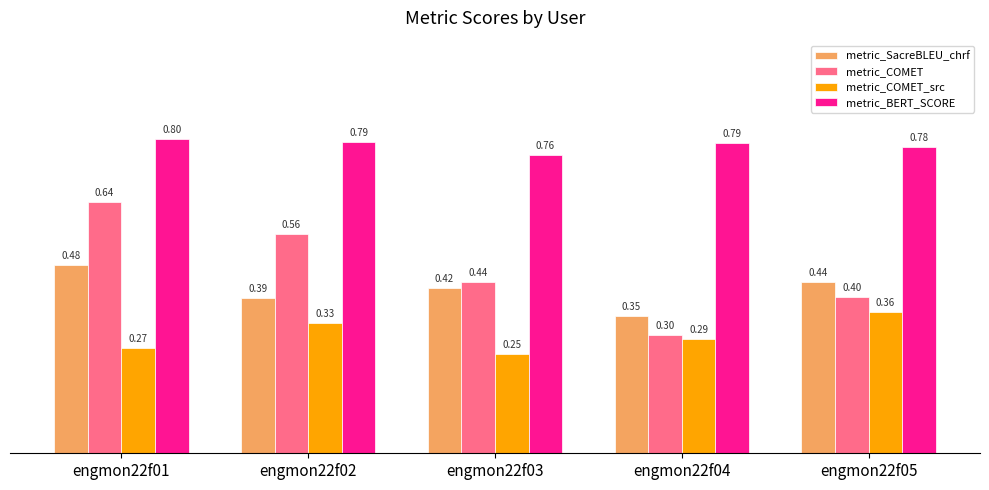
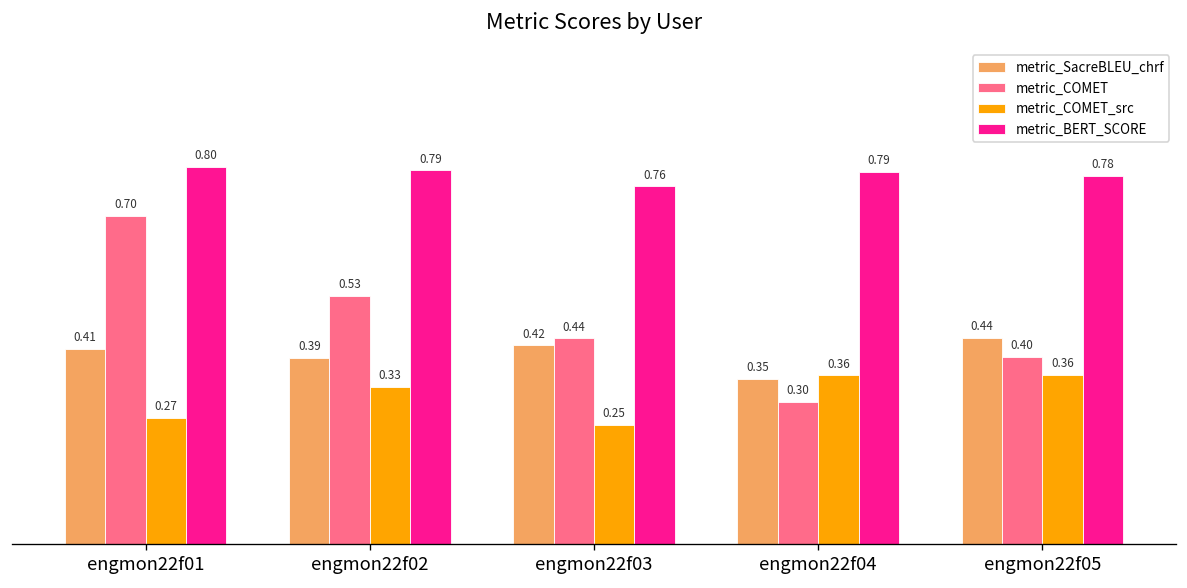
metric_SacreBLEU_chrf, engmon22f01: 0.48 -> 0.41
metric_COMET, engmon22f01: 0.64 -> 0.70
metric_COMET, engmon22f02: 0.56 -> 0.53
metric_COMET_src, engmon22f04: 0.29 -> 0.36
